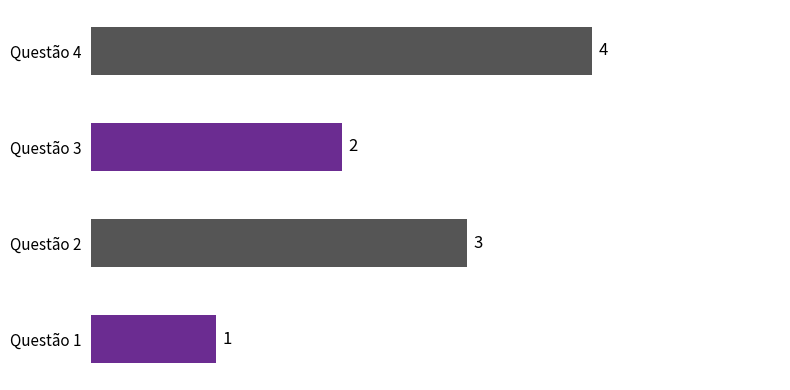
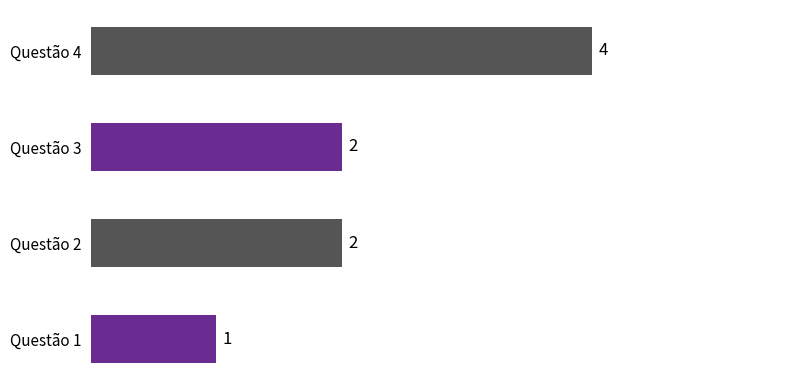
Questão 2: 3 -> 2
